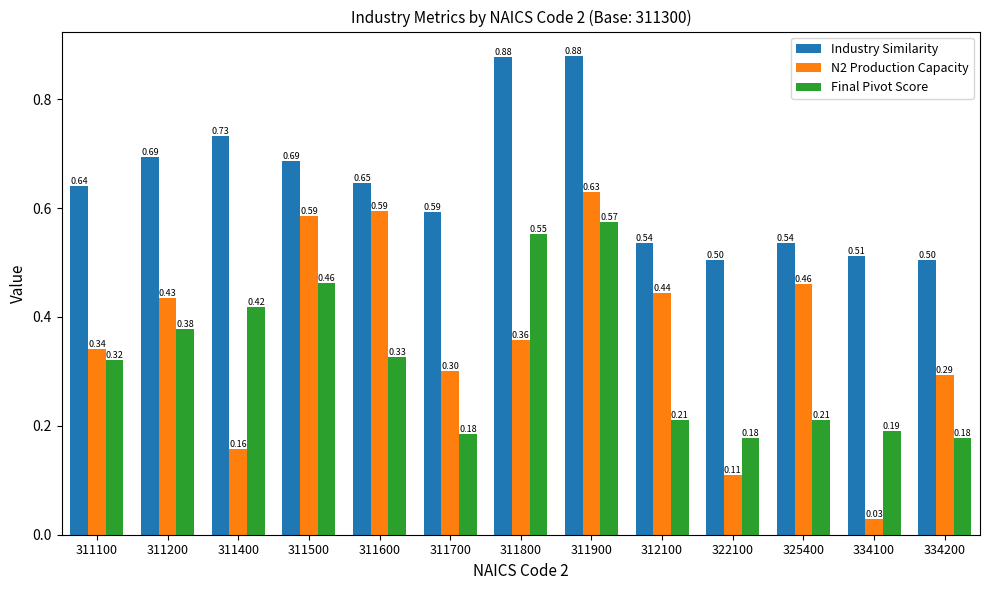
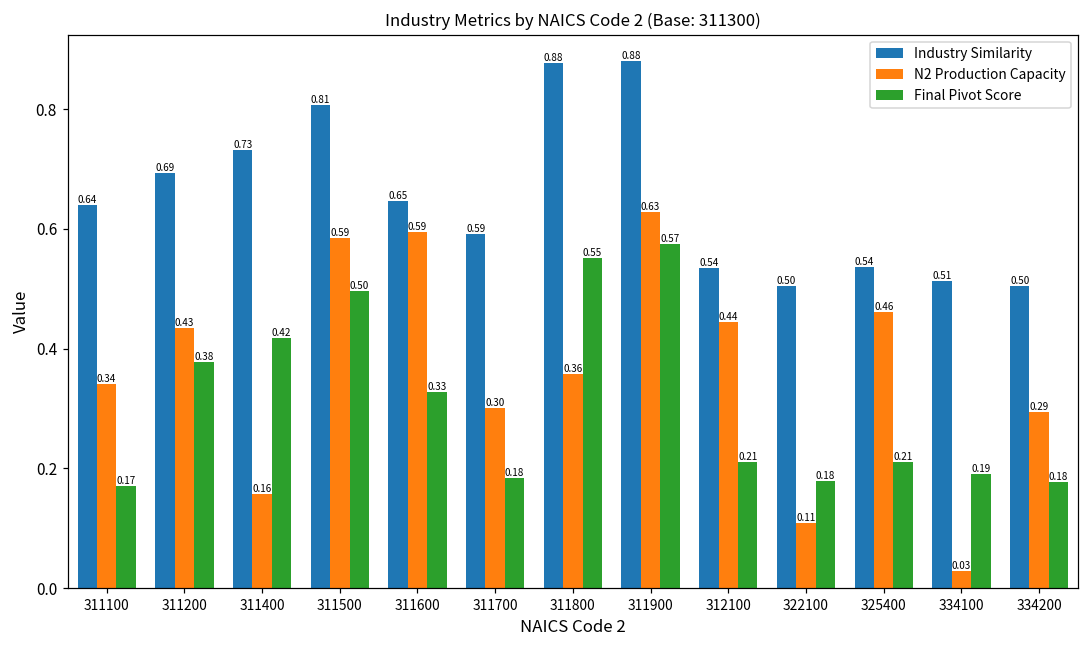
Final Pivot Score, 311100: 0.32 -> 0.17
Industry Similarity, 311500: 0.69 -> 0.81
Final Pivot Score, 311500: 0.46 -> 0.50
